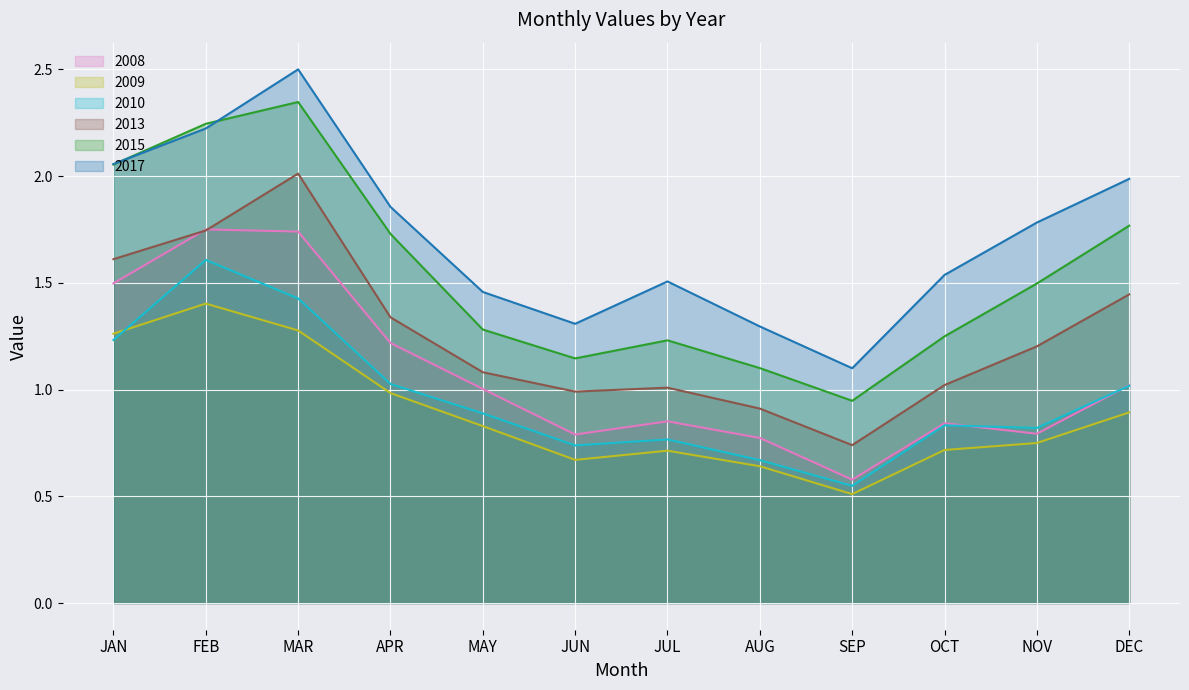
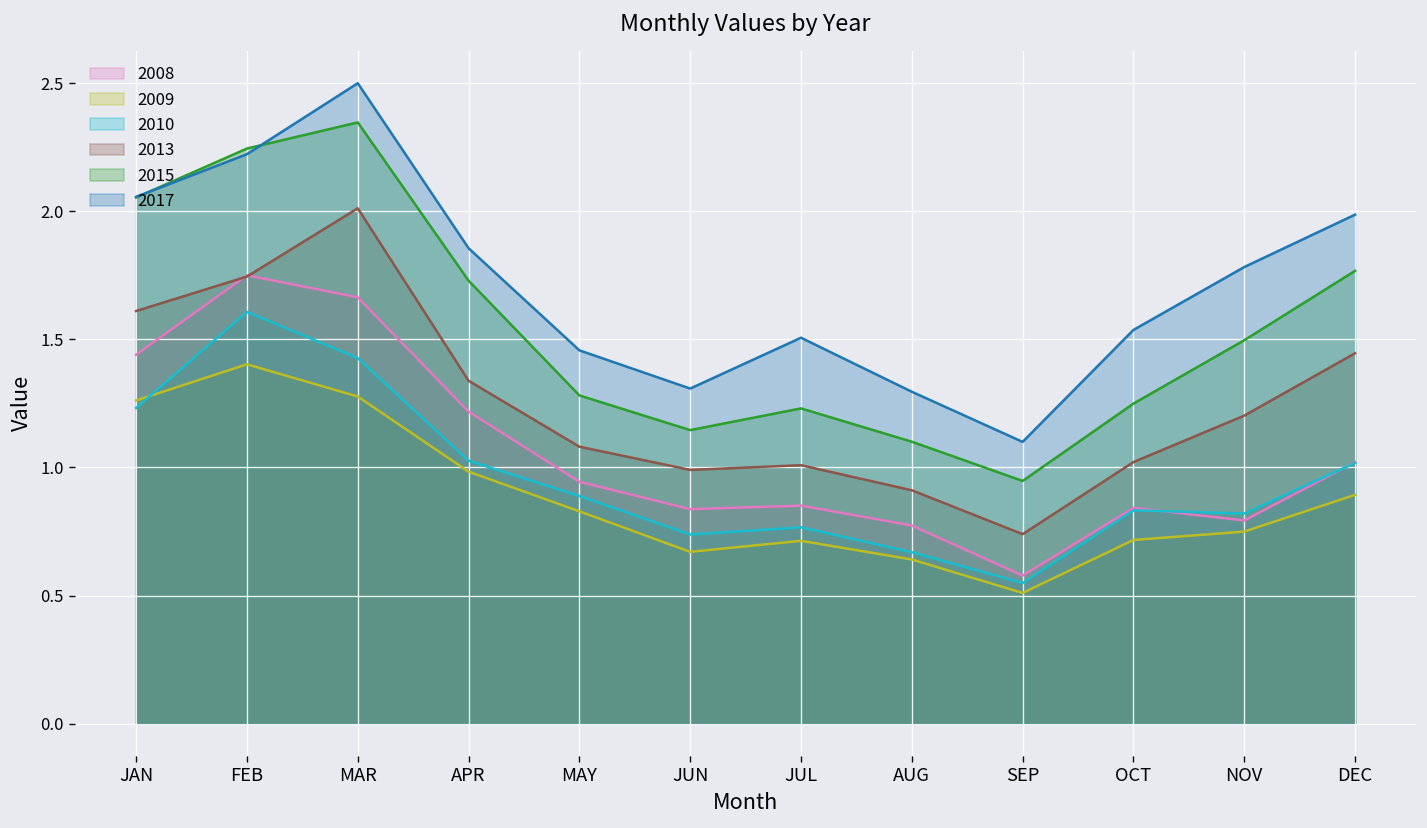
2008, JAN: 1.50 -> 1.44
2008, MAR: 1.74 -> 1.66
2008, MAY: 1.00 -> 0.94
2008, JUN: 0.79 -> 0.84
